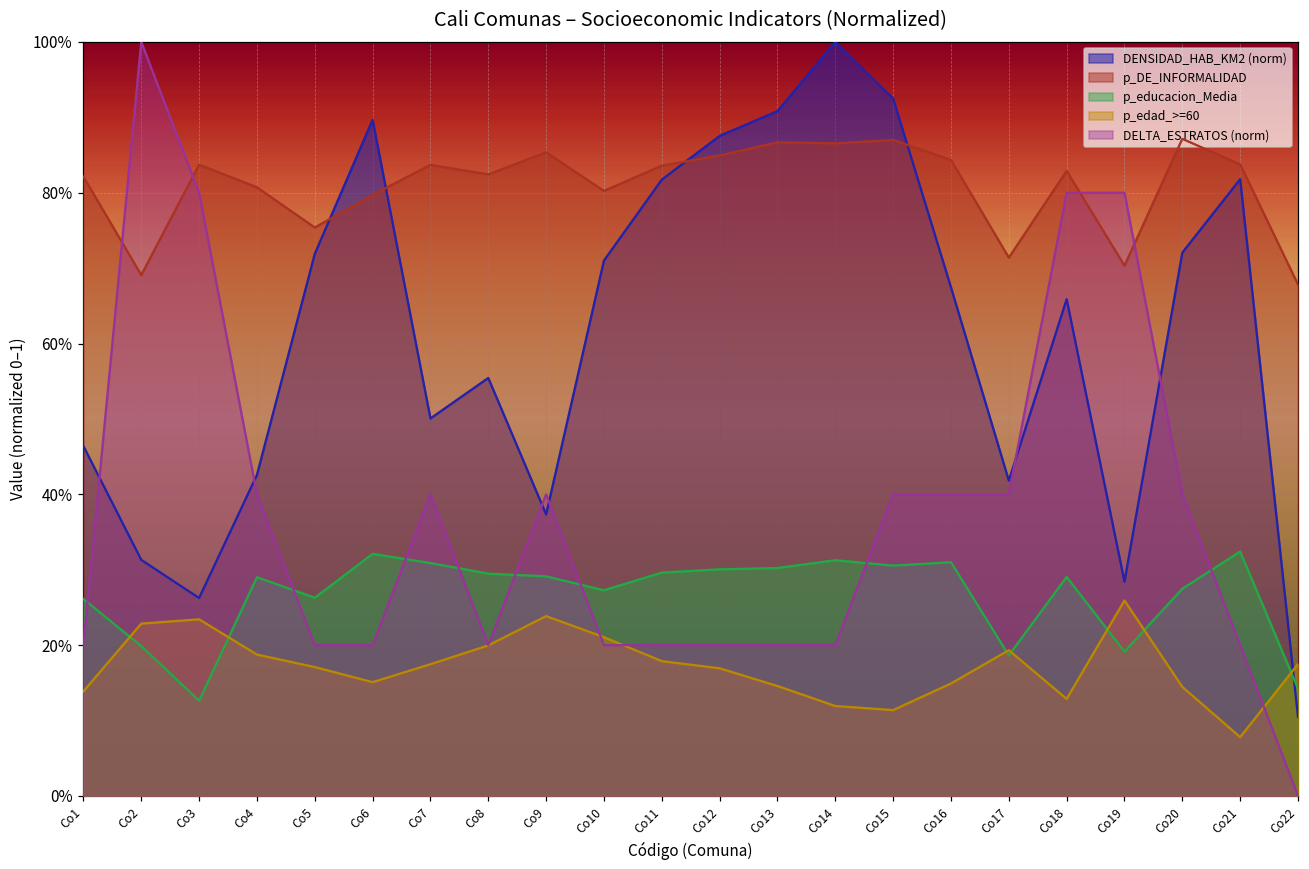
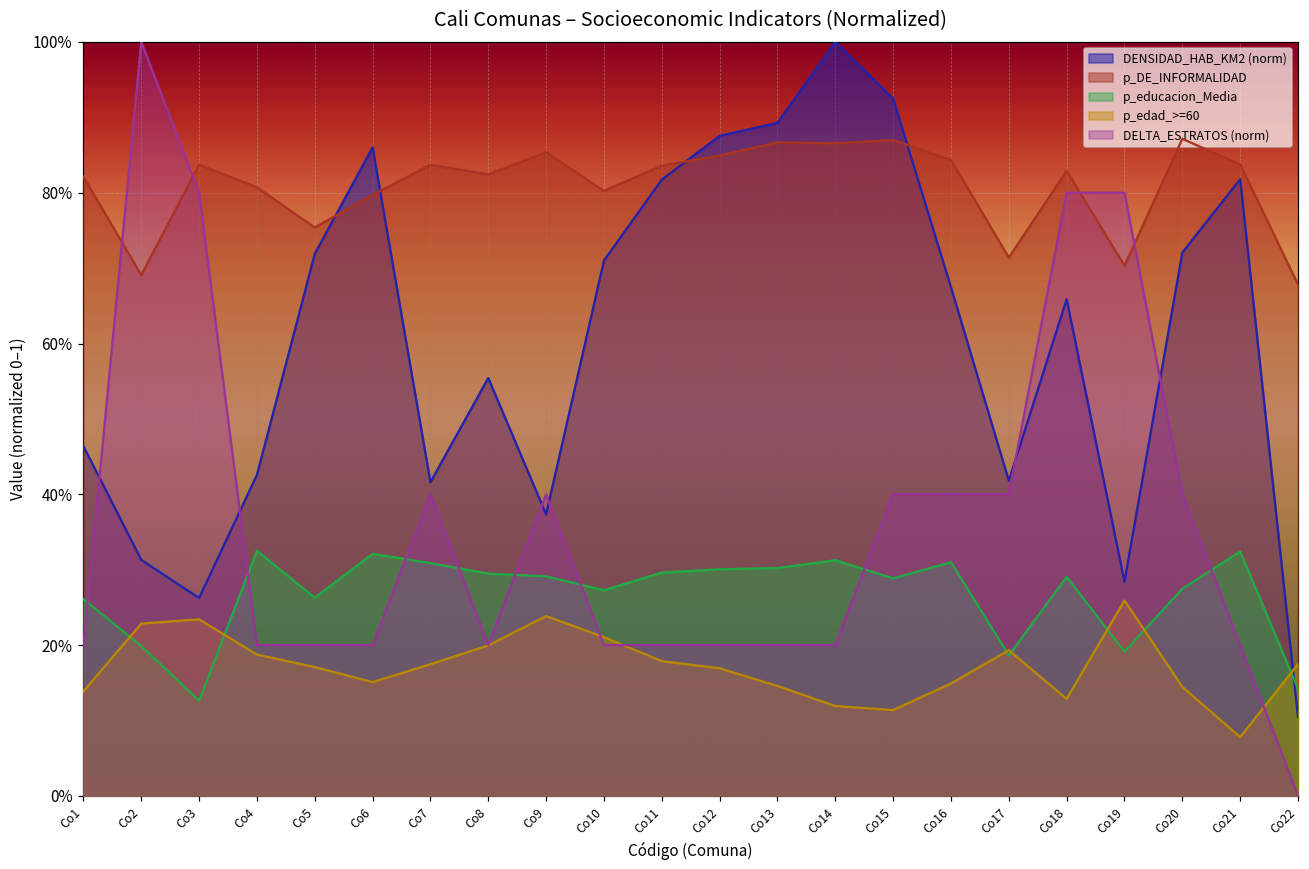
p_educacion_Media, Co4: 29% -> 33%
DELTA_ESTRATOS (norm), Co4: 40% -> 20%
DENSIDAD_HAB_KM2 (norm), Co6: 90% -> 86%
DENSIDAD_HAB_KM2 (norm), Co7: 50% -> 42%
DENSIDAD_HAB_KM2 (norm), Co13: 91% -> 89%
p_educacion_Media, Co15: 31% -> 29%
